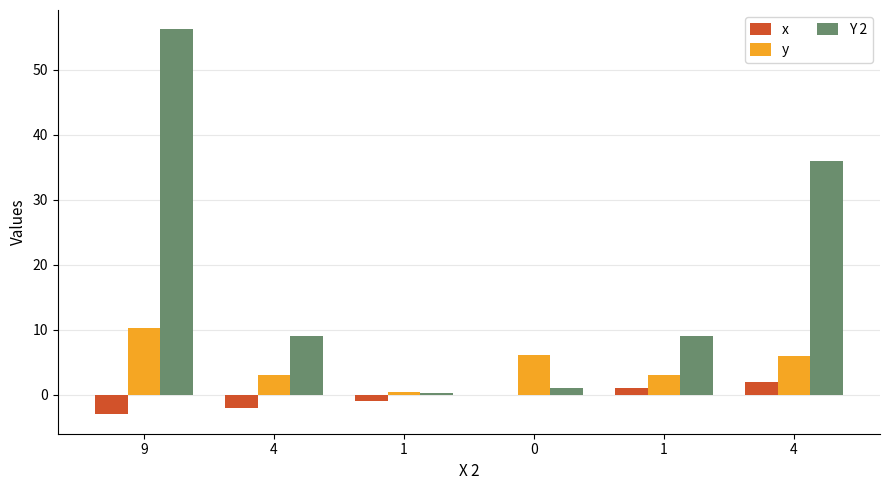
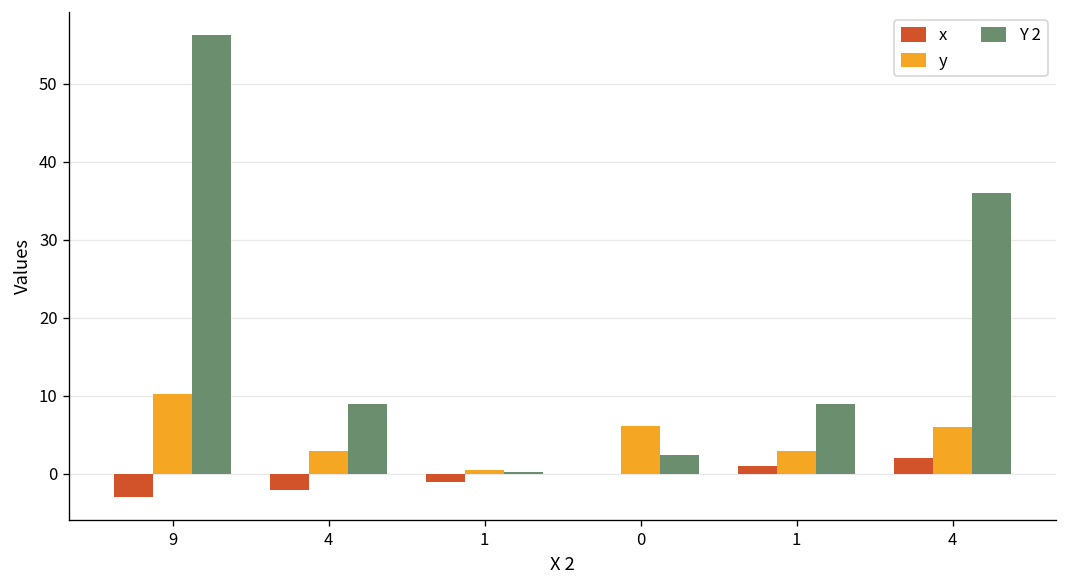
Y 2, 0: 1 -> 2
